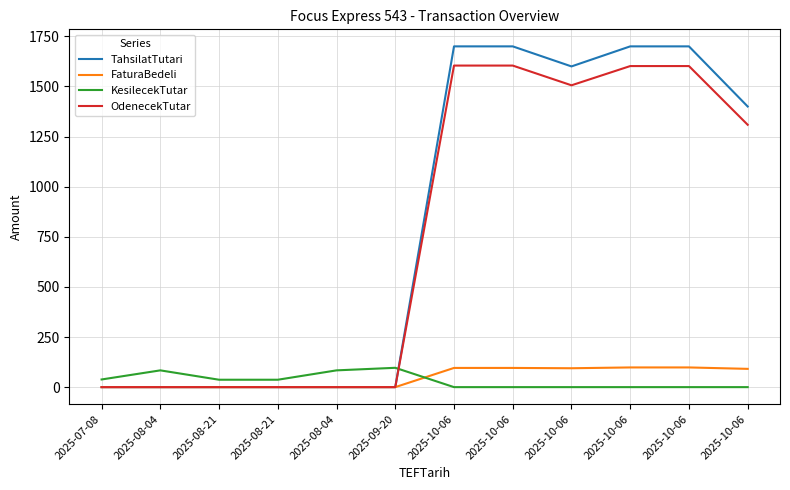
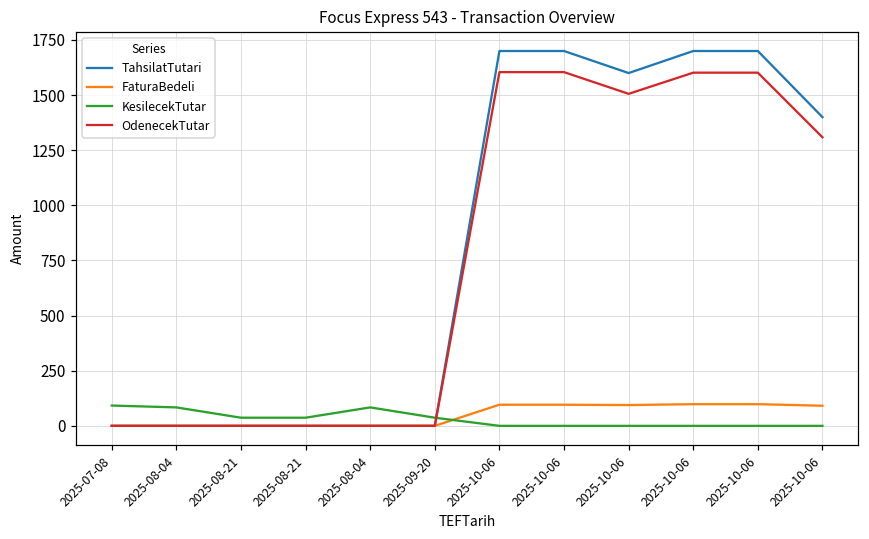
KesilecekTutar, 2025-07-08: 40 -> 90
KesilecekTutar, 2025-09-20: 100 -> 40
